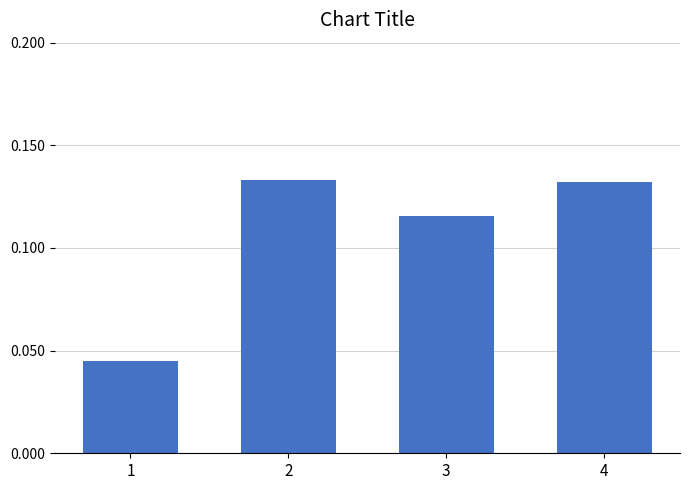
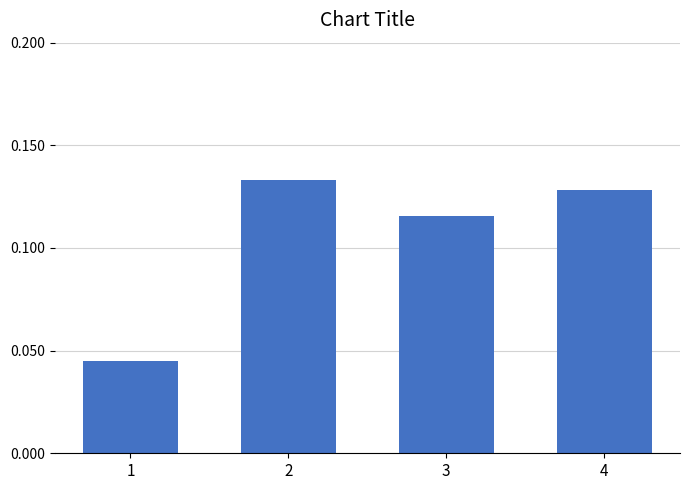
4: 0.132 -> 0.128
